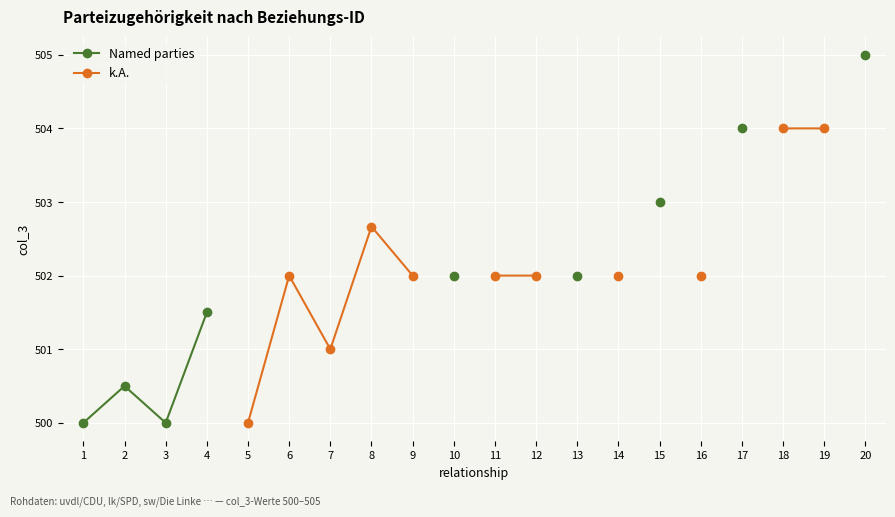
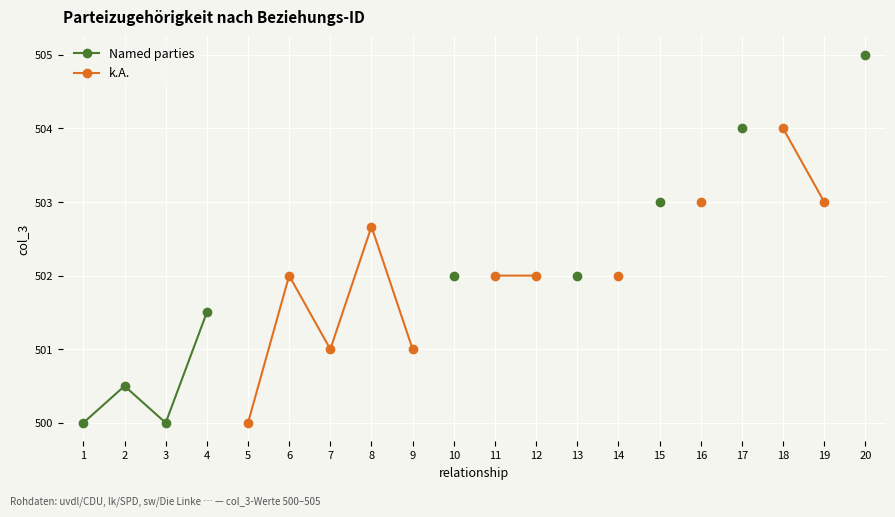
k.A., 9: 502 -> 501
k.A., 16: 502 -> 503
k.A., 19: 504 -> 503
